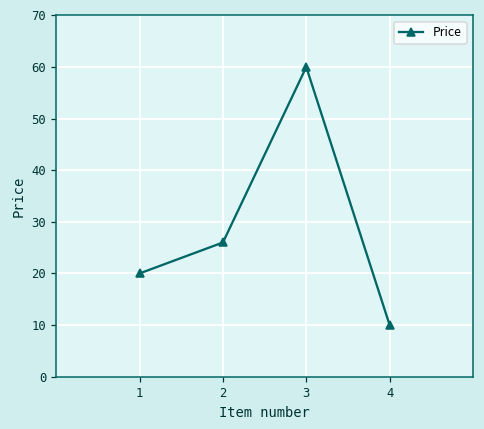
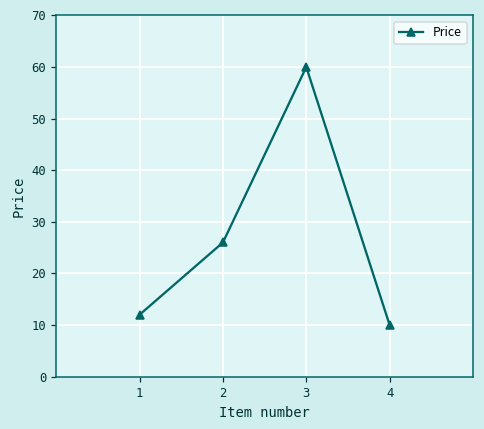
1: 20 -> 12
